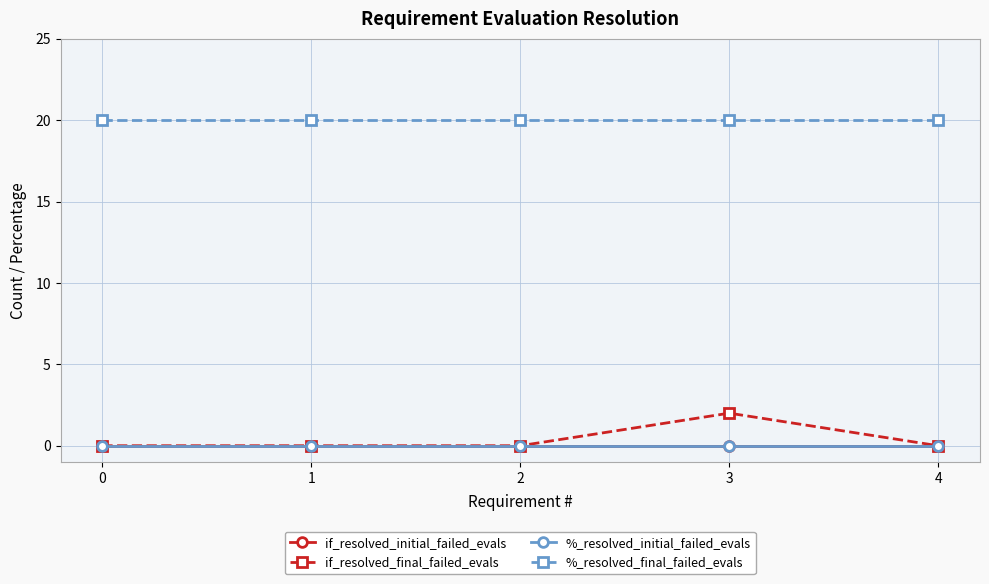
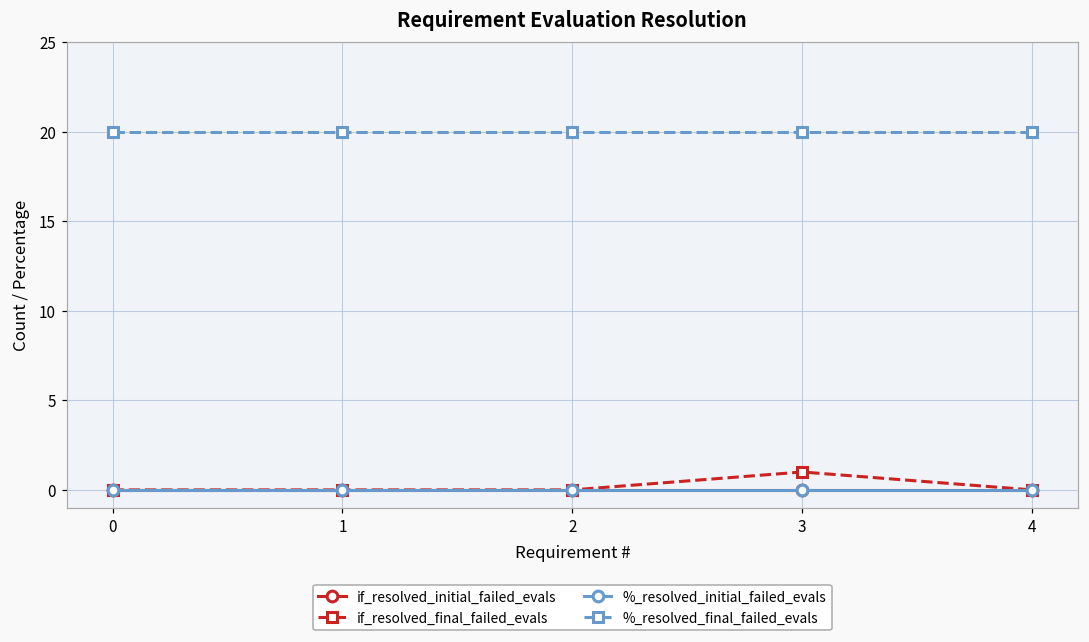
if_resolved_final_failed_evals, 3: 2 -> 1
